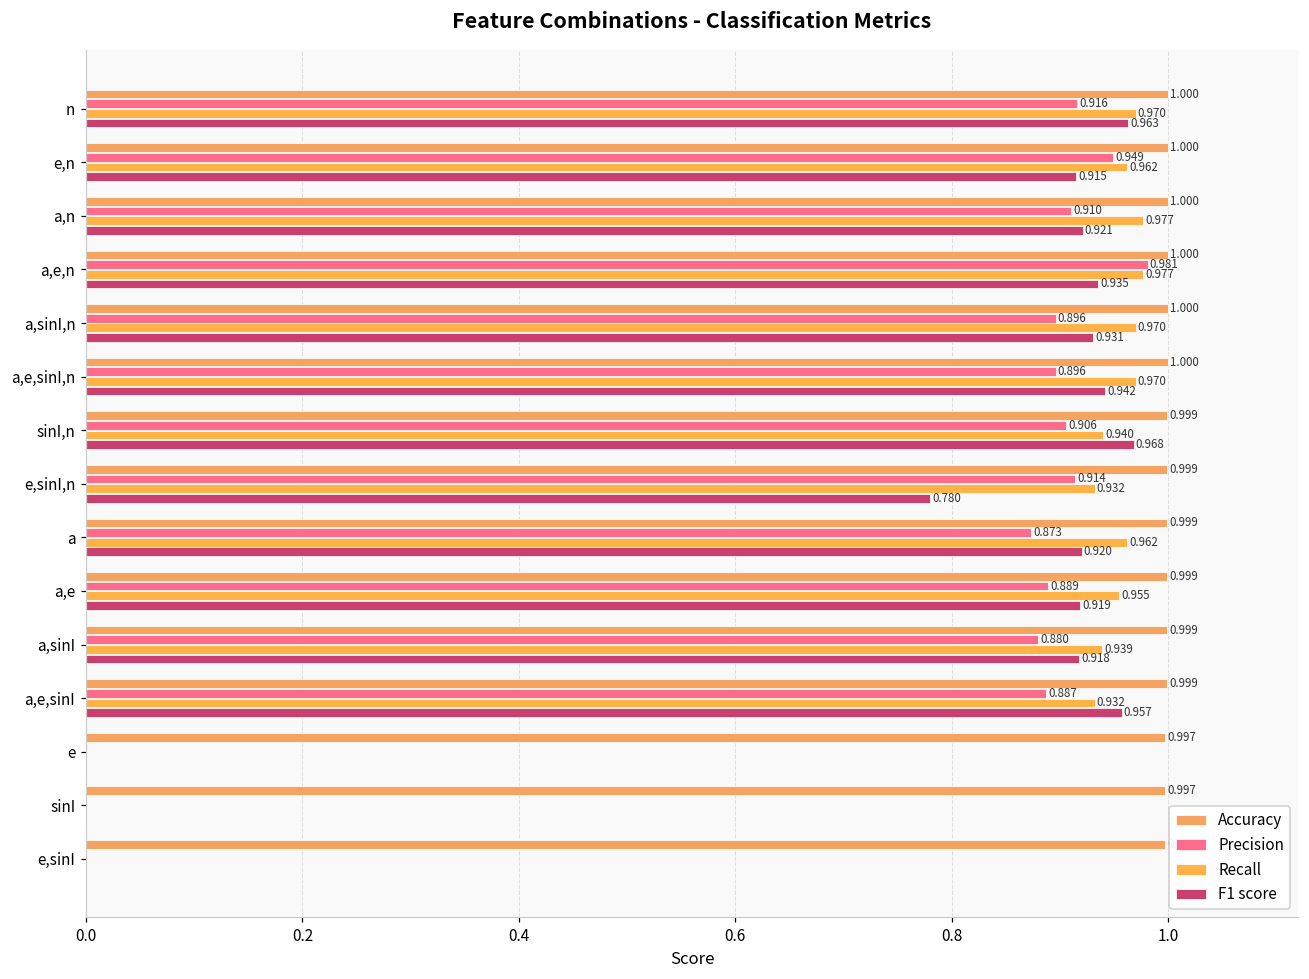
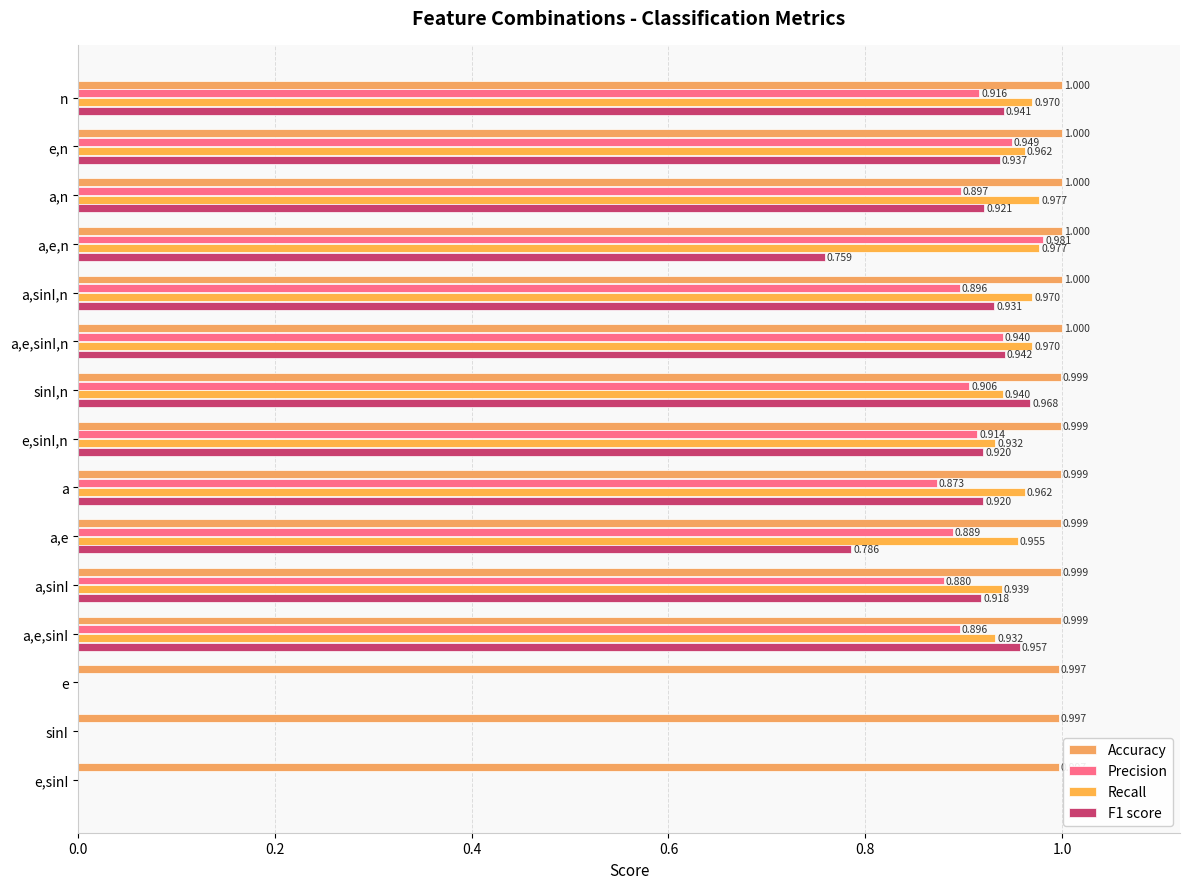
F1 score, n: 0.963 -> 0.941
F1 score, e,n: 0.915 -> 0.937
Precision, a,n: 0.910 -> 0.897
F1 score, a,e,n: 0.935 -> 0.759
Precision, a,e,sinI,n: 0.896 -> 0.940
F1 score, e,sinI,n: 0.780 -> 0.920
F1 score, a,e: 0.919 -> 0.786
Precision, a,e,sinI: 0.887 -> 0.896
